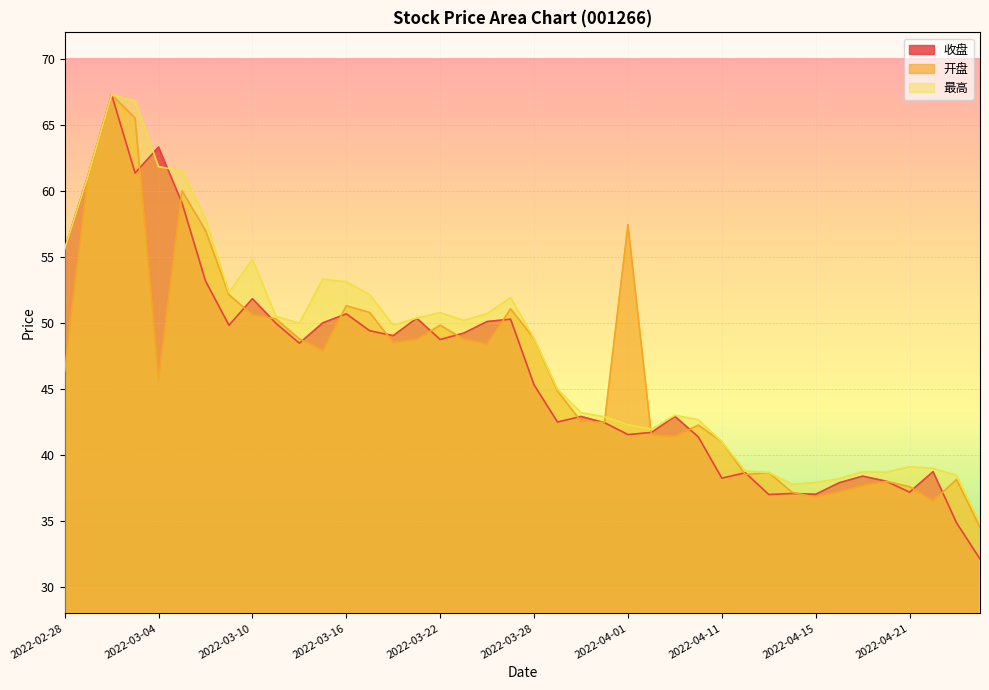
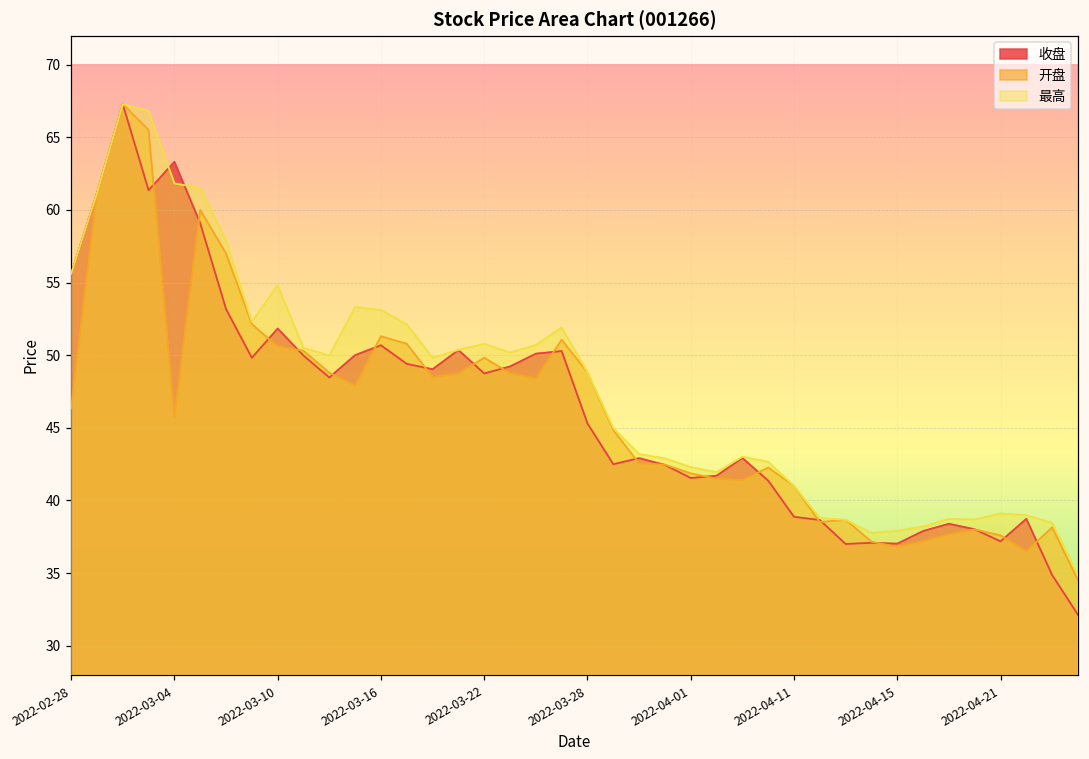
开盘, 2022-04-01: 57.4 -> 41.9
收盘, 2022-04-11: 38.2 -> 38.9
